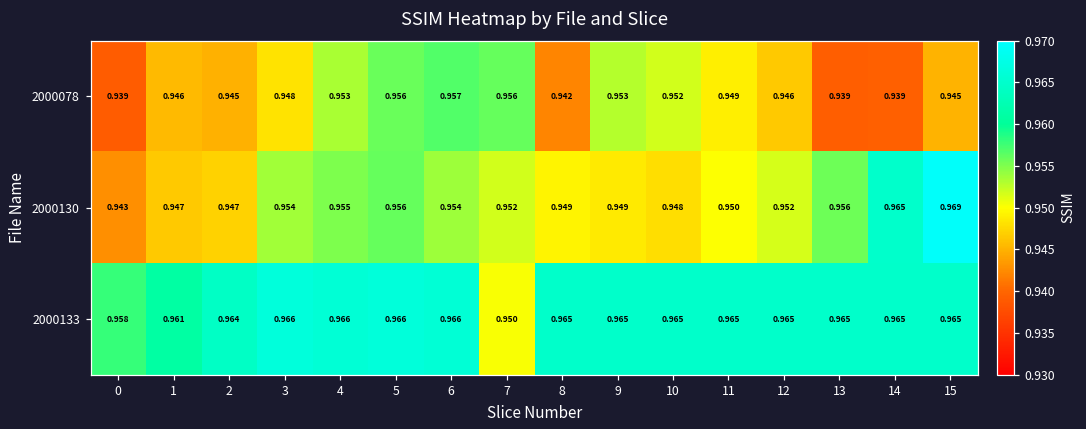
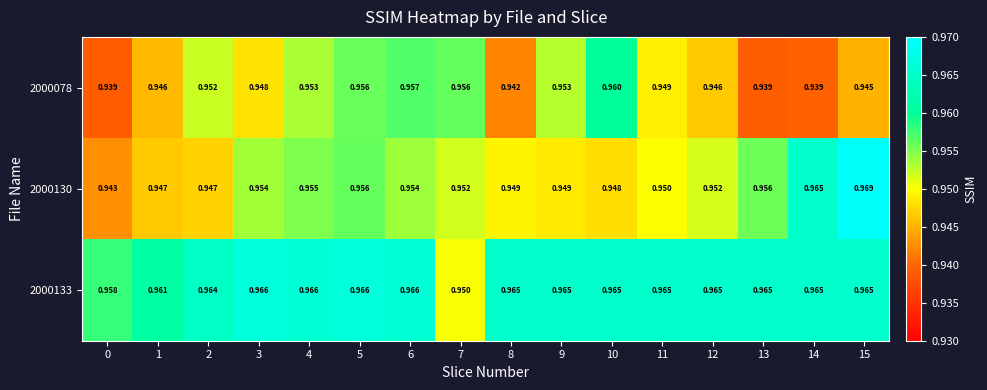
2000078, 2: 0.945 -> 0.952
2000078, 10: 0.952 -> 0.960
